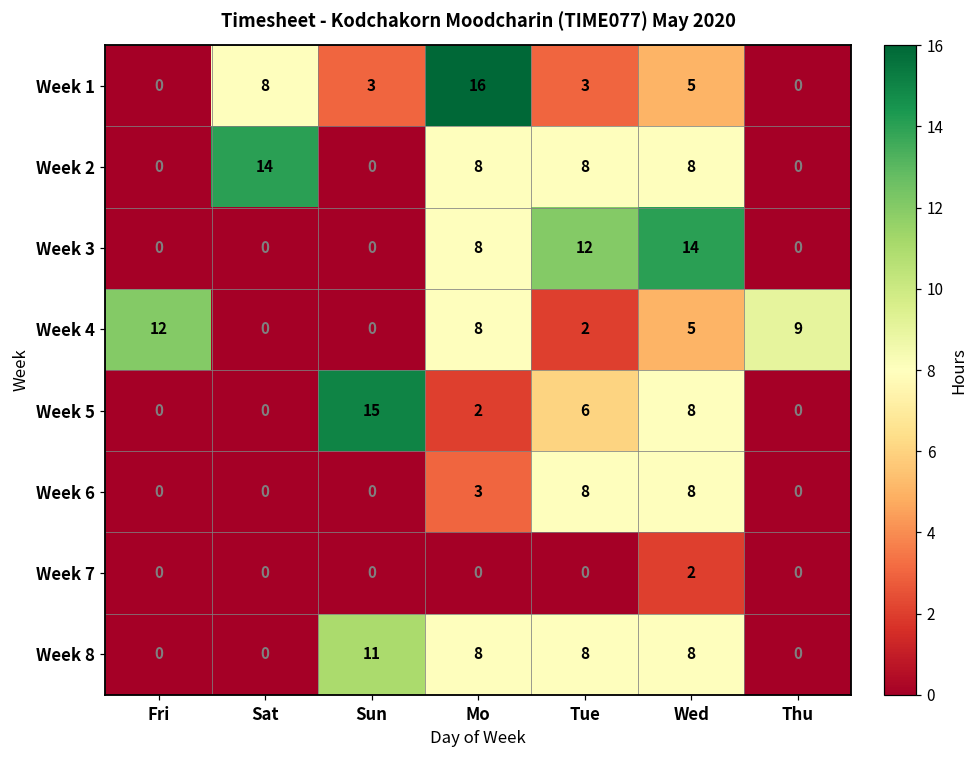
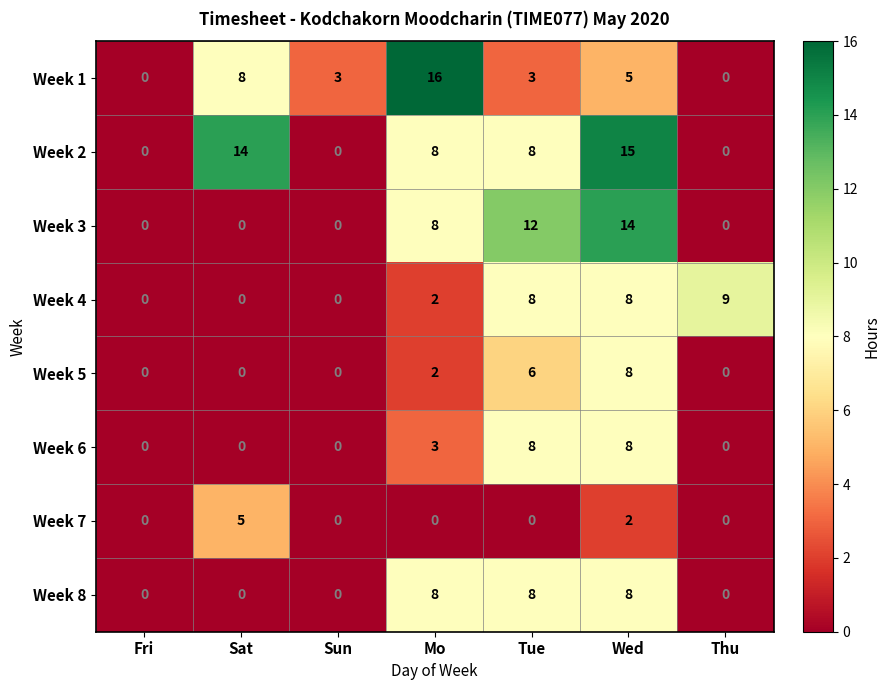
Week 2, Wed: 8 -> 15
Week 4, Fri: 12 -> 0
Week 4, Mo: 8 -> 2
Week 4, Tue: 2 -> 8
Week 4, Wed: 5 -> 8
Week 5, Sun: 15 -> 0
Week 7, Sat: 0 -> 5
Week 8, Sun: 11 -> 0
